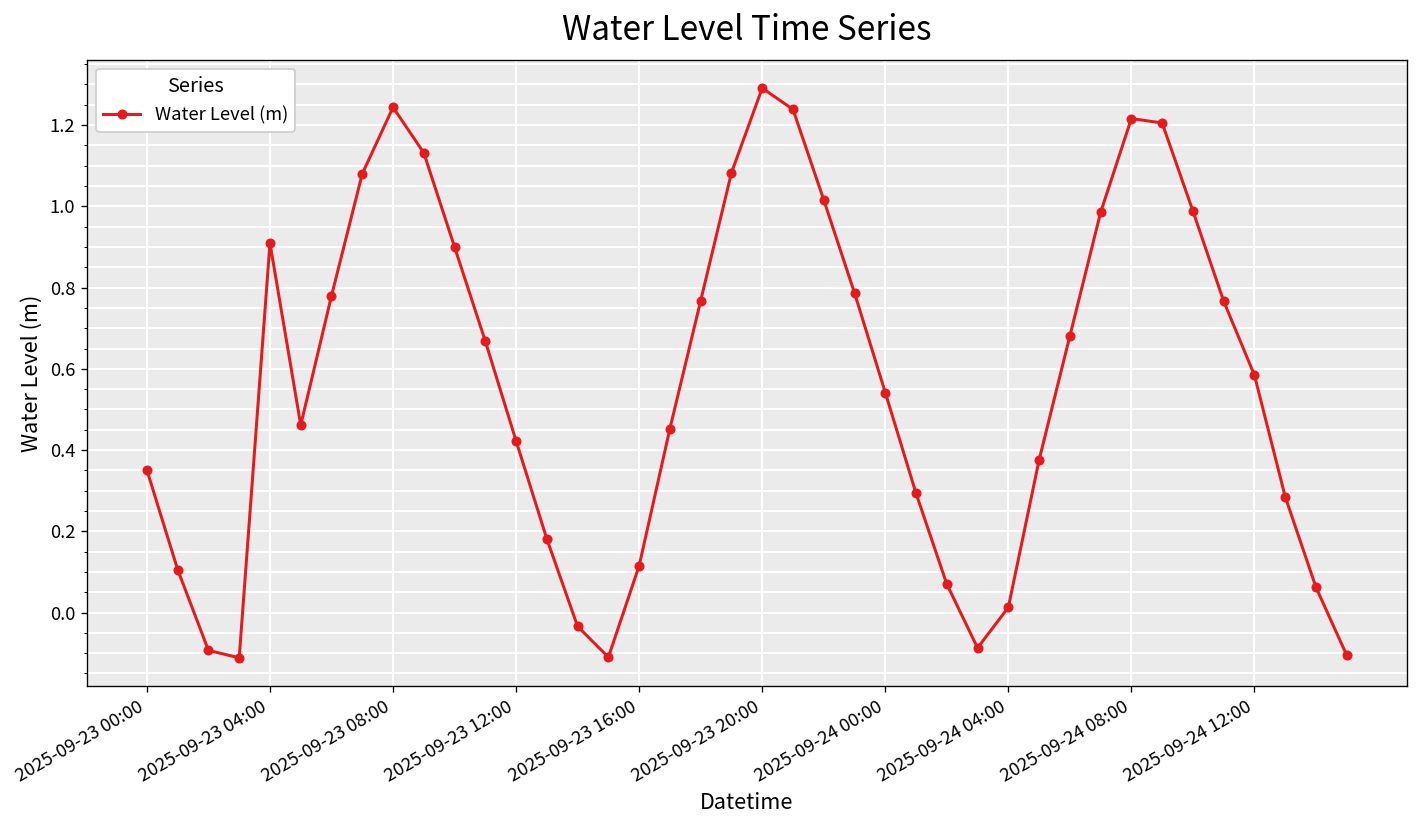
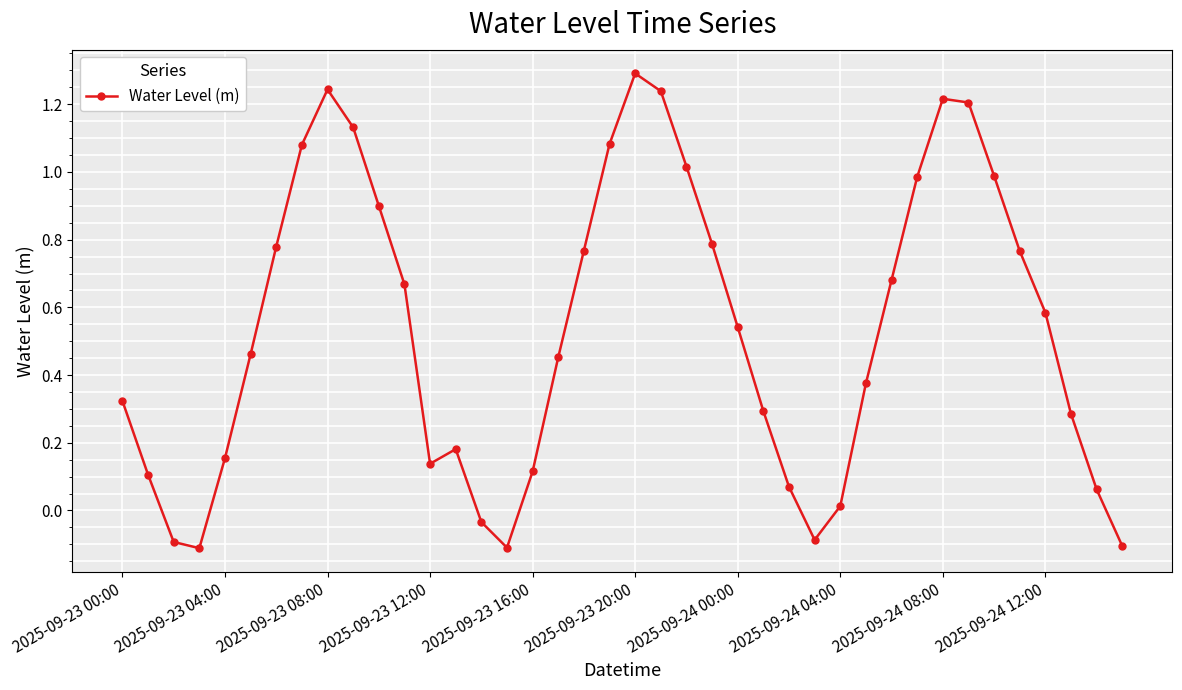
2025-09-23 00:00: 0.35 -> 0.32
2025-09-23 04:00: 0.91 -> 0.15
2025-09-23 12:00: 0.42 -> 0.14
